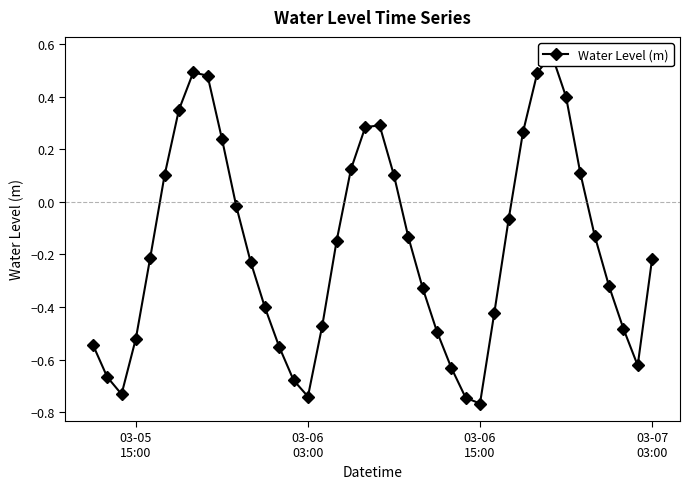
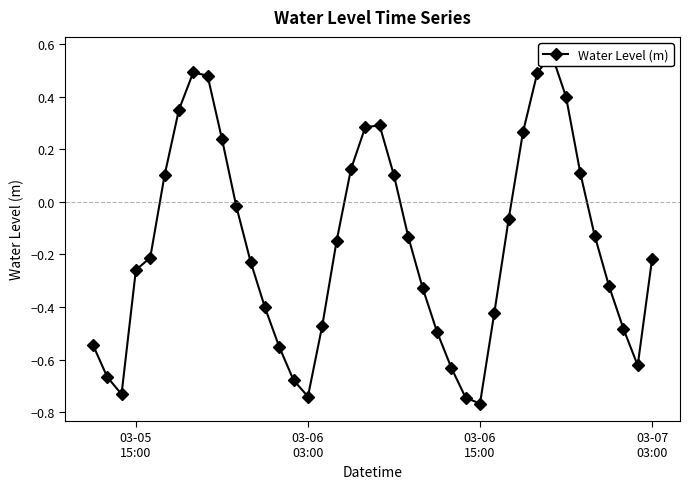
03-05 15:00: -0.52 -> -0.26
